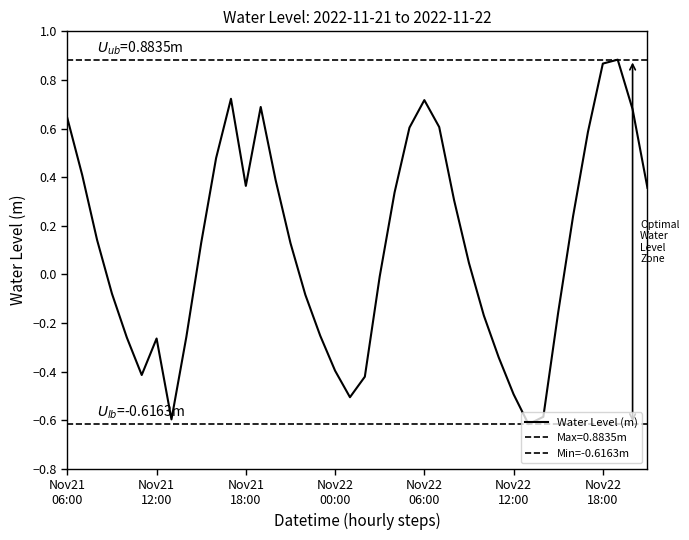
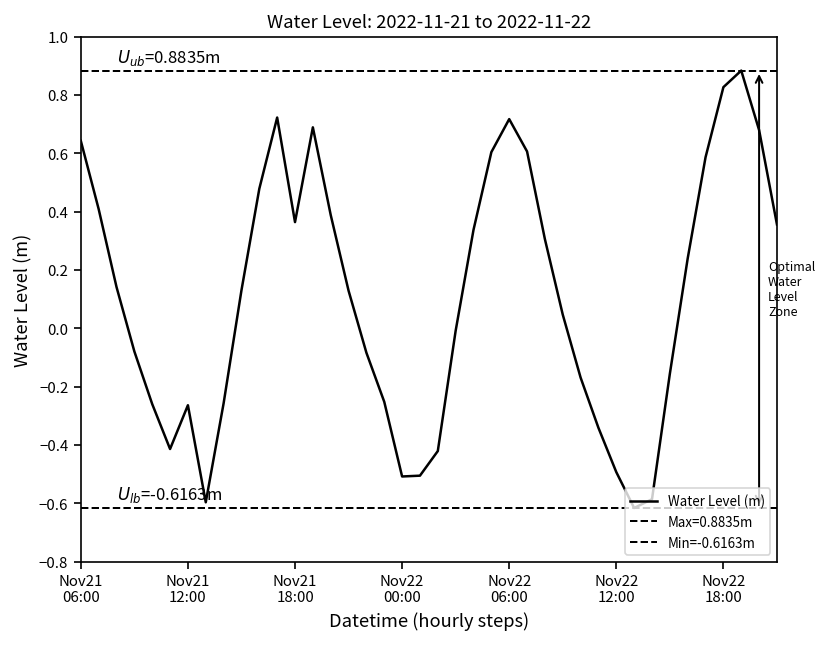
Nov22 00:00: -0.40 -> -0.51
Nov22 18:00: 0.87 -> 0.83
